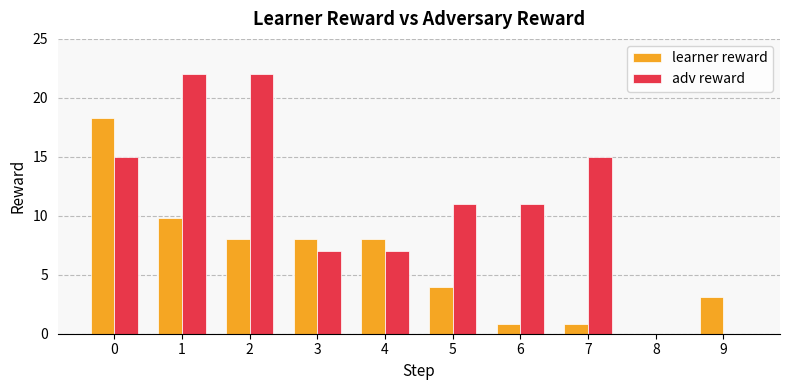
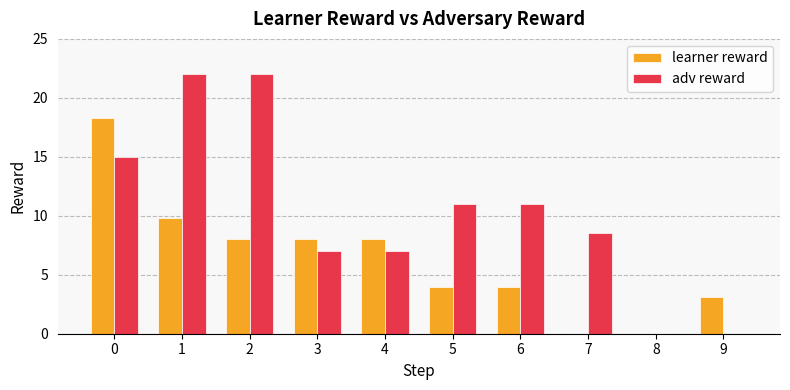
learner reward, 6: 0.8 -> 4.0
learner reward, 7: 0.8 -> 0.0
adv reward, 7: 15.0 -> 8.5
